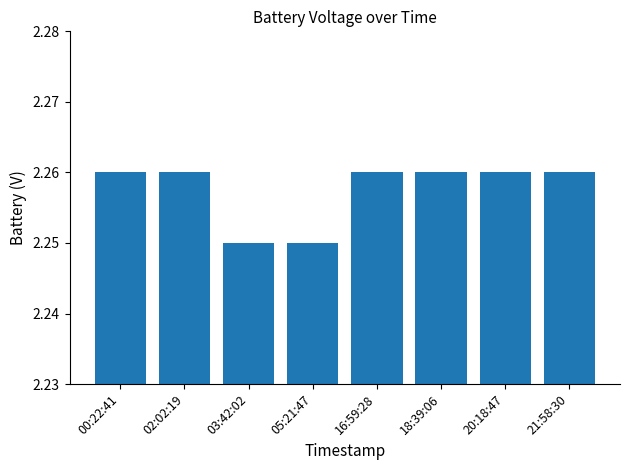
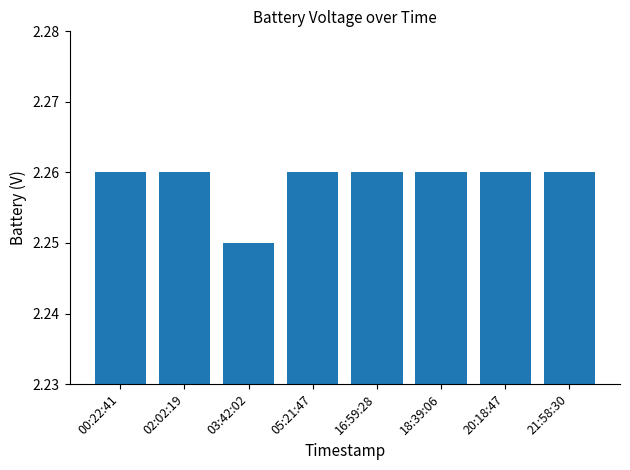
05:21:47: 2.25 -> 2.26
